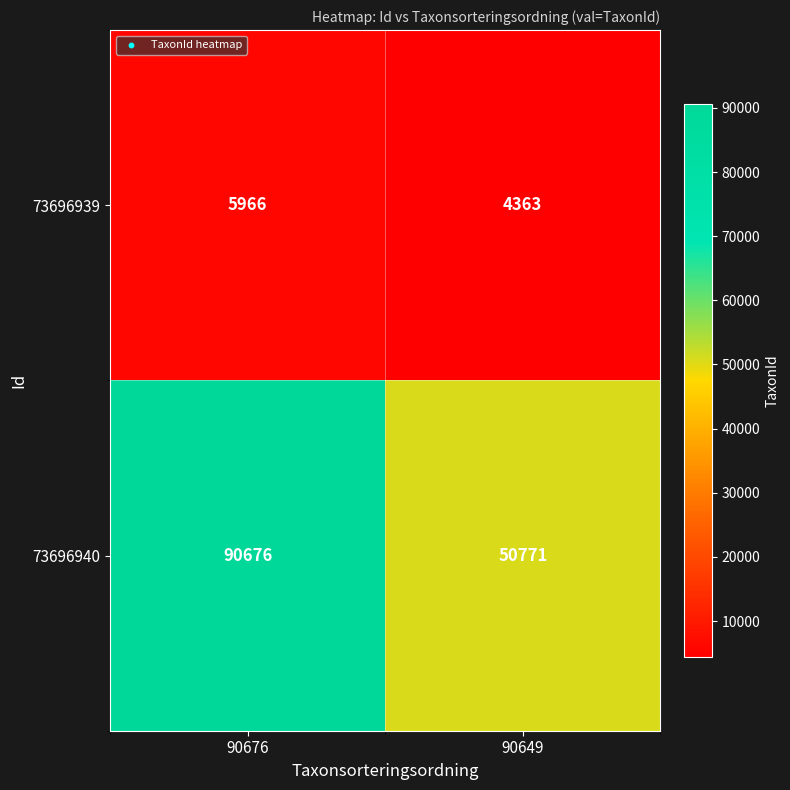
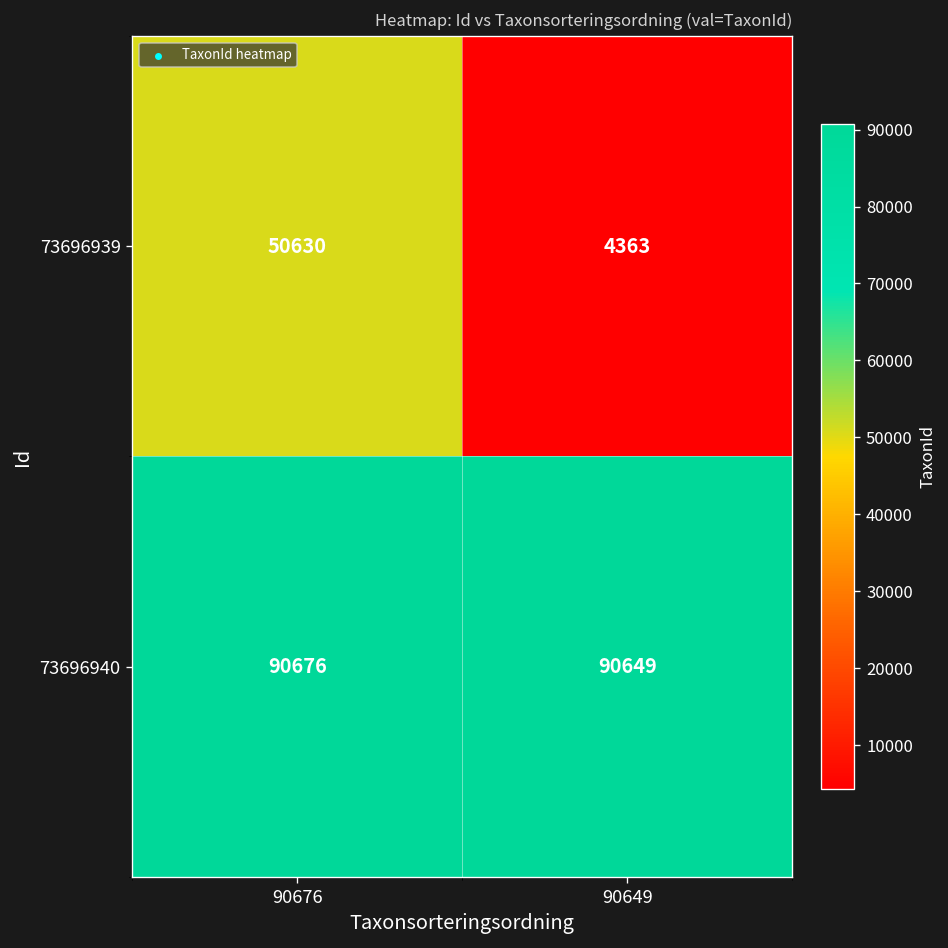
73696939, 90676: 5966 -> 50630
73696940, 90649: 50771 -> 90649
